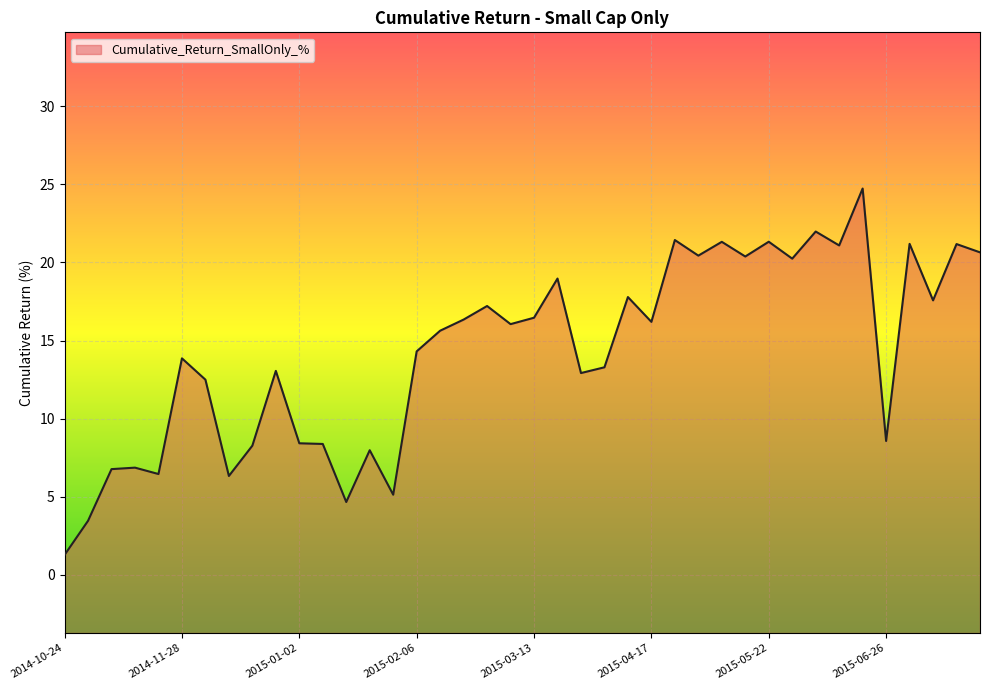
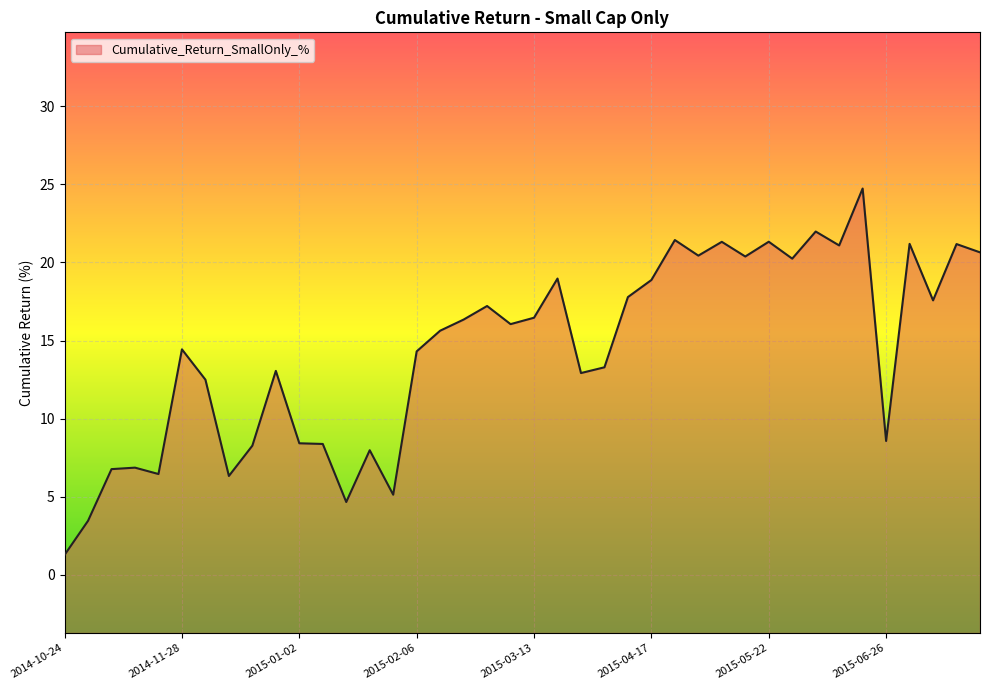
2014-11-28: 13.9 -> 14.4
2015-04-17: 16.2 -> 18.9
